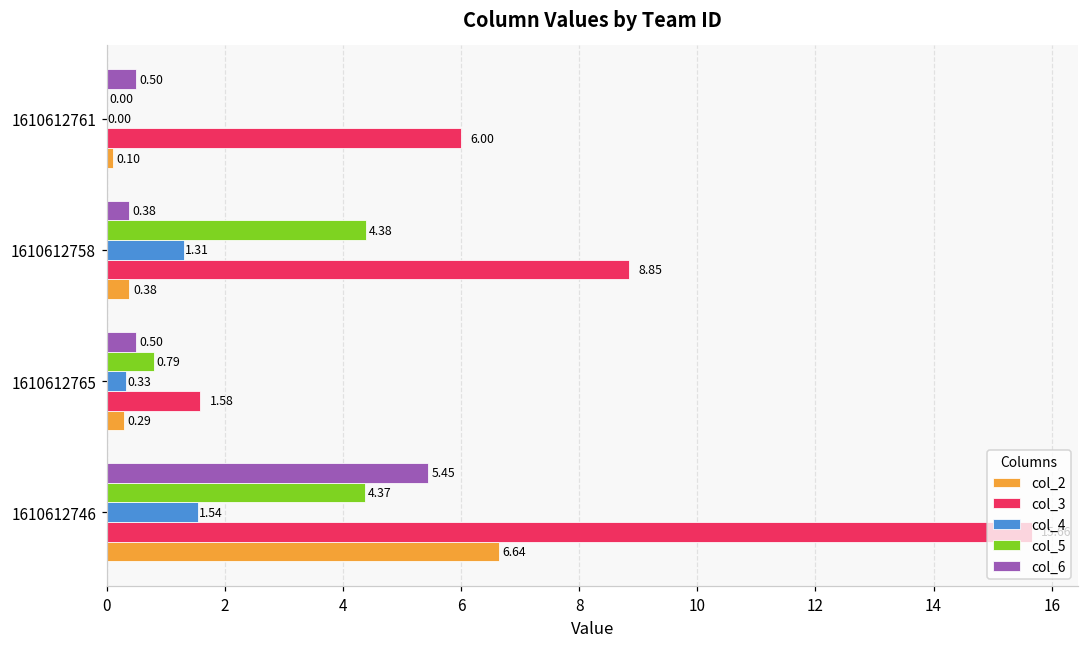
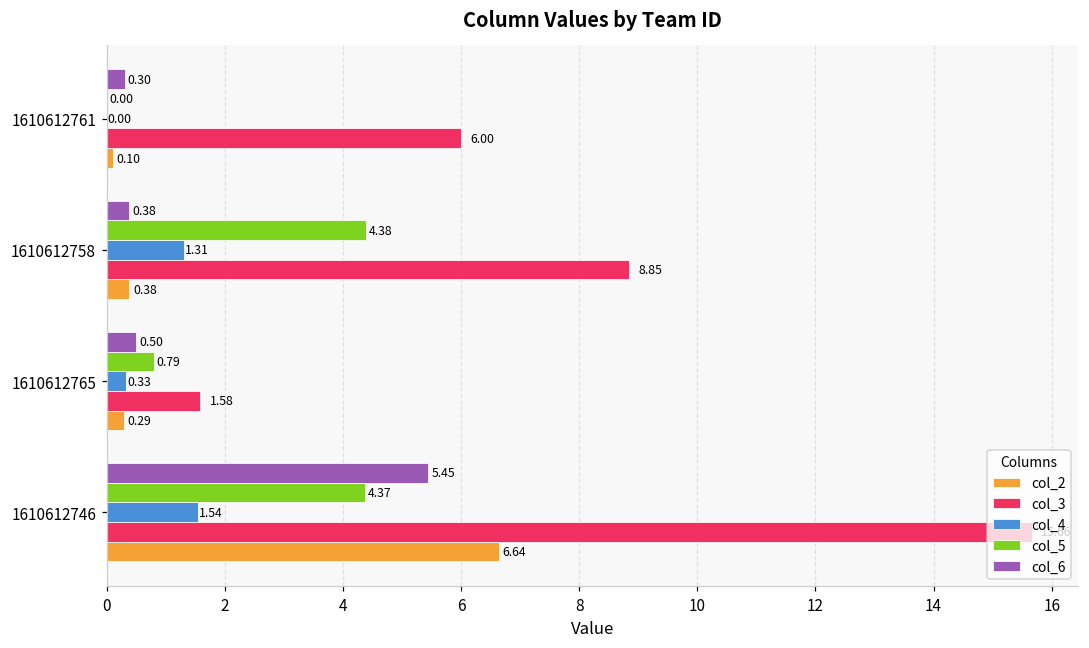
col_6, 1610612761: 0.50 -> 0.30
